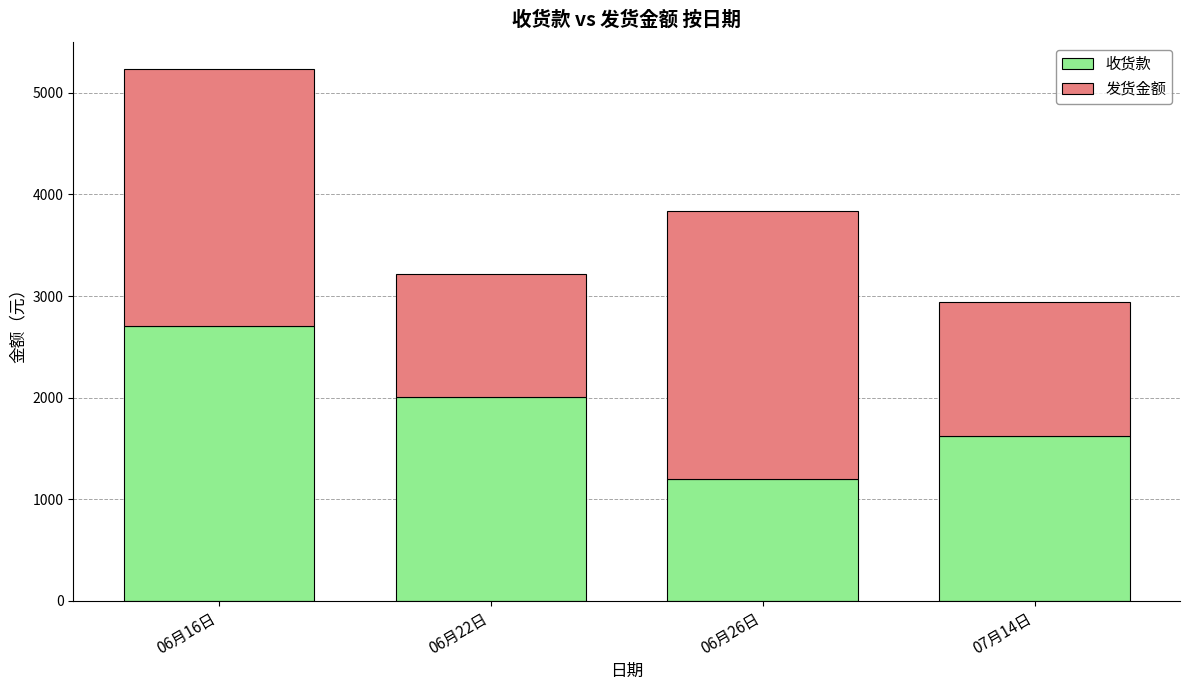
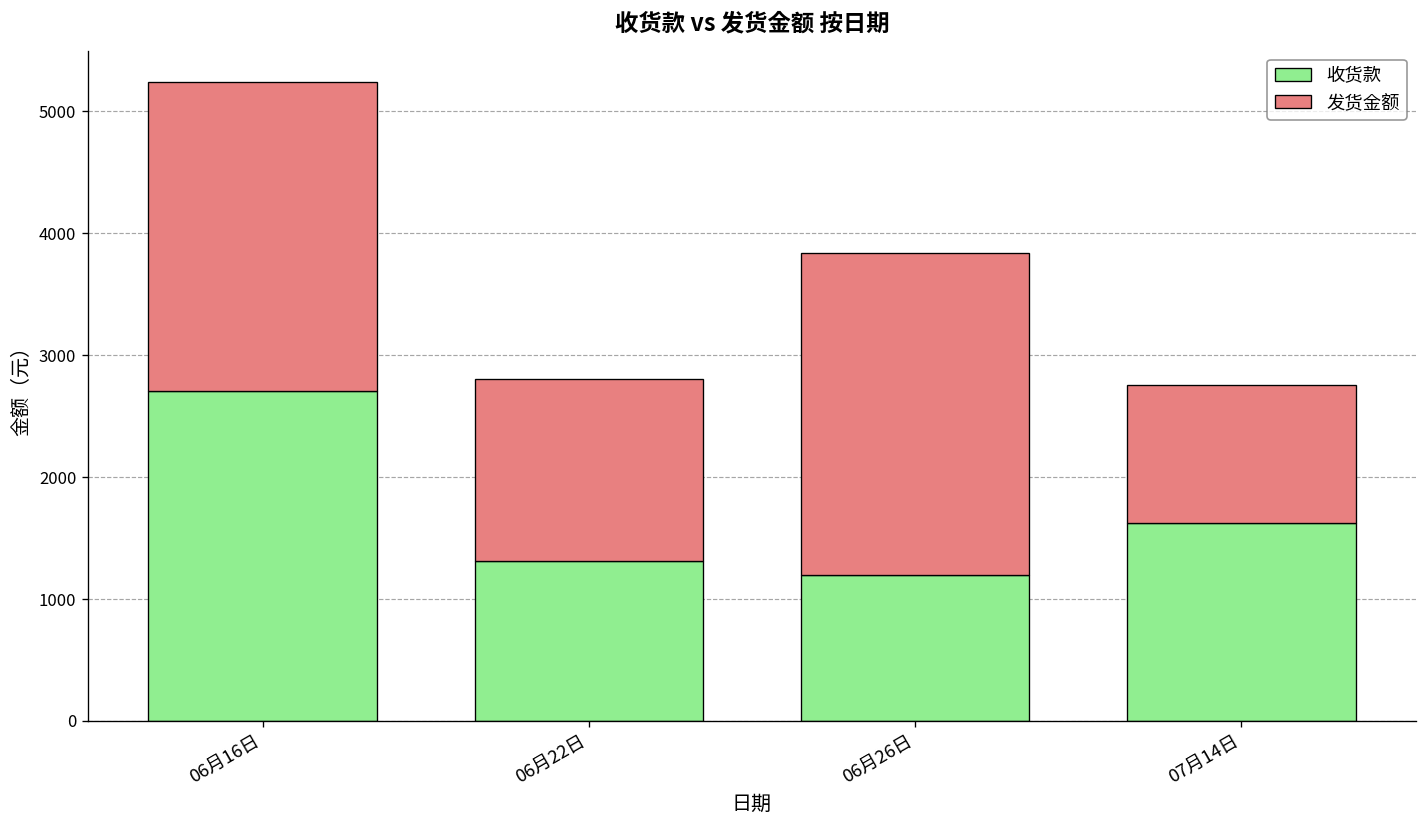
收货款, 06月22日: 2010 -> 1310
发货金额, 06月22日: 1210 -> 1490
发货金额, 07月14日: 1320 -> 1130
